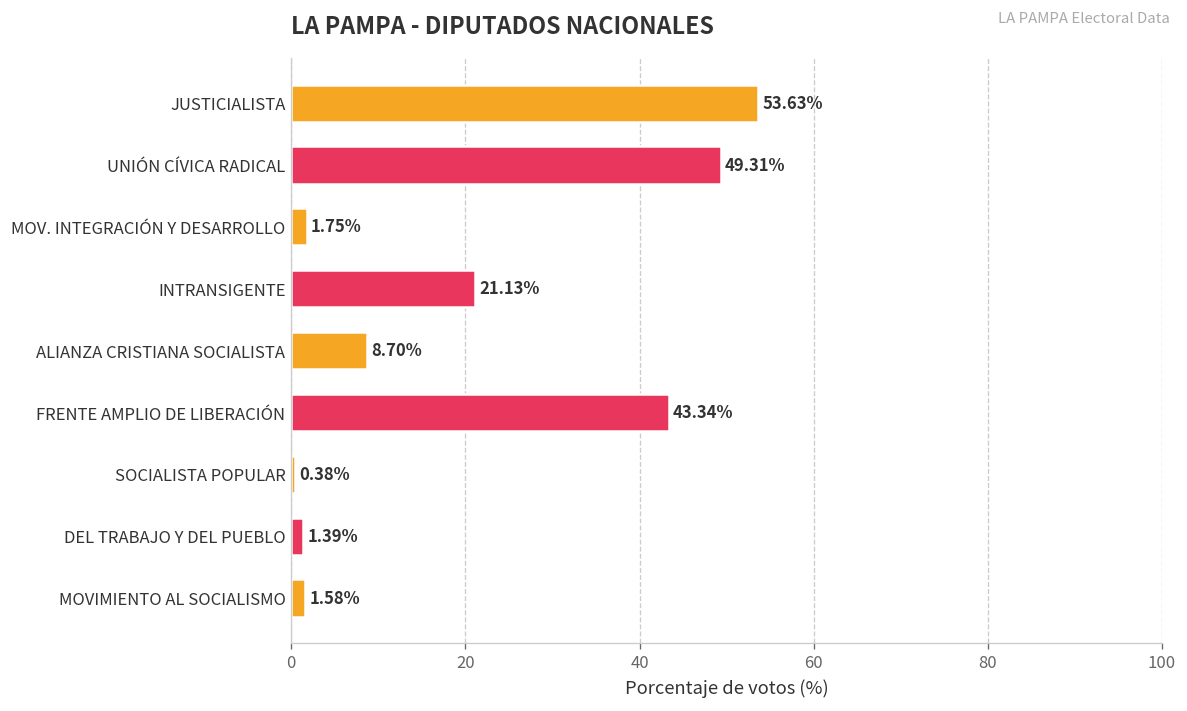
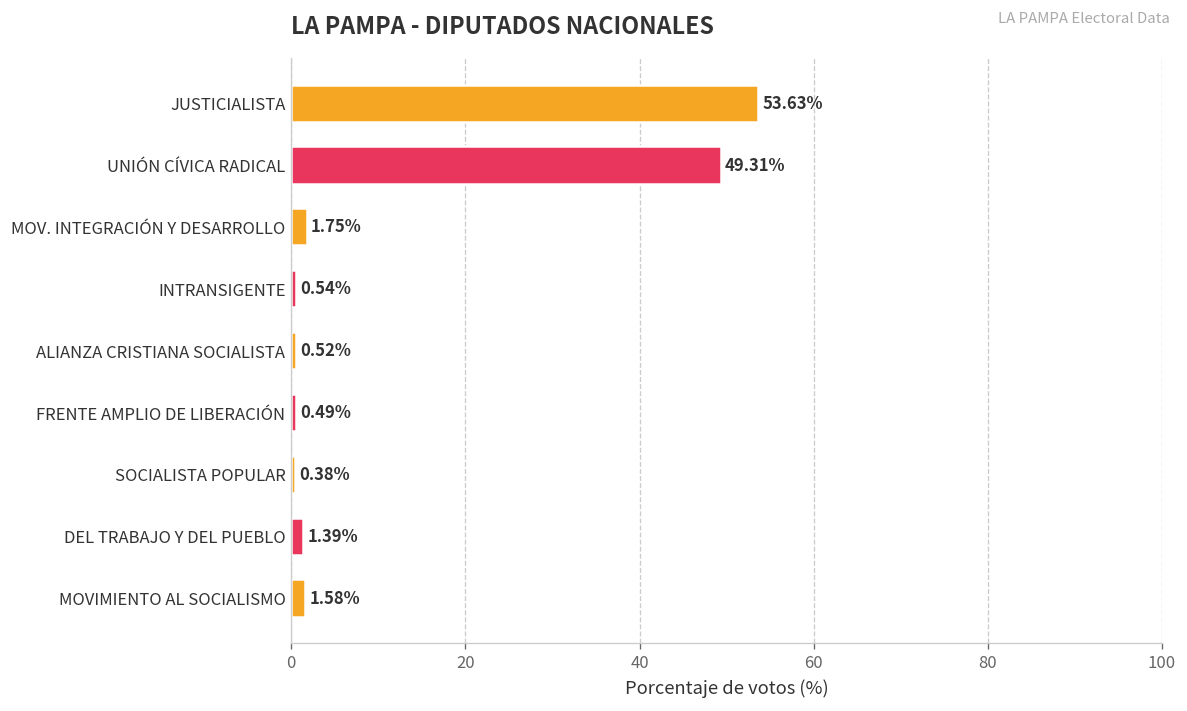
INTRANSIGENTE: 21.13% -> 0.54%
ALIANZA CRISTIANA SOCIALISTA: 8.70% -> 0.52%
FRENTE AMPLIO DE LIBERACIÓN: 43.34% -> 0.49%
